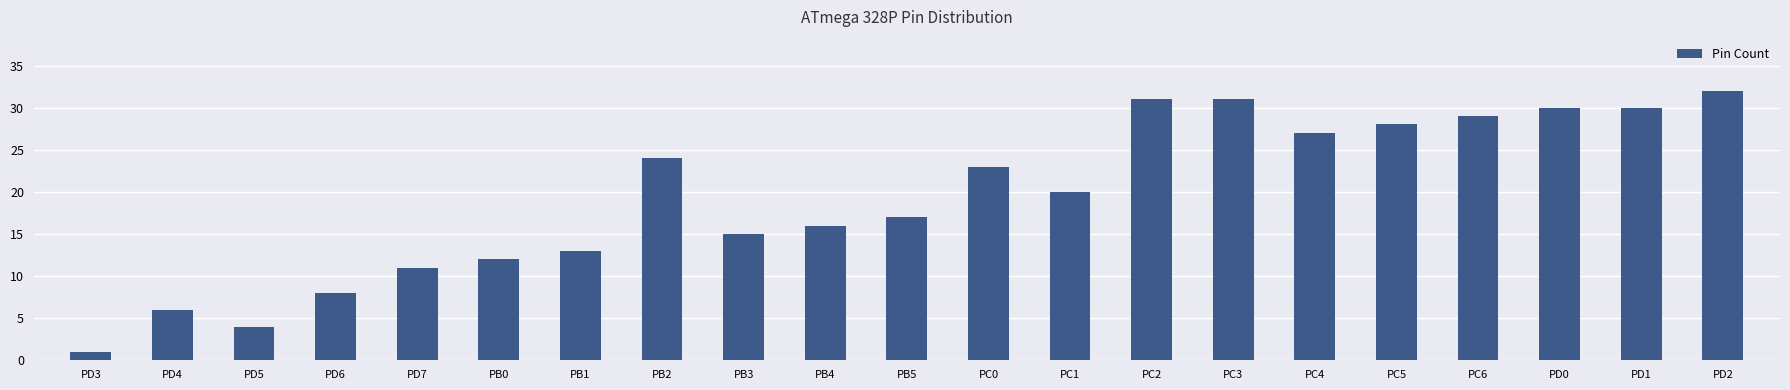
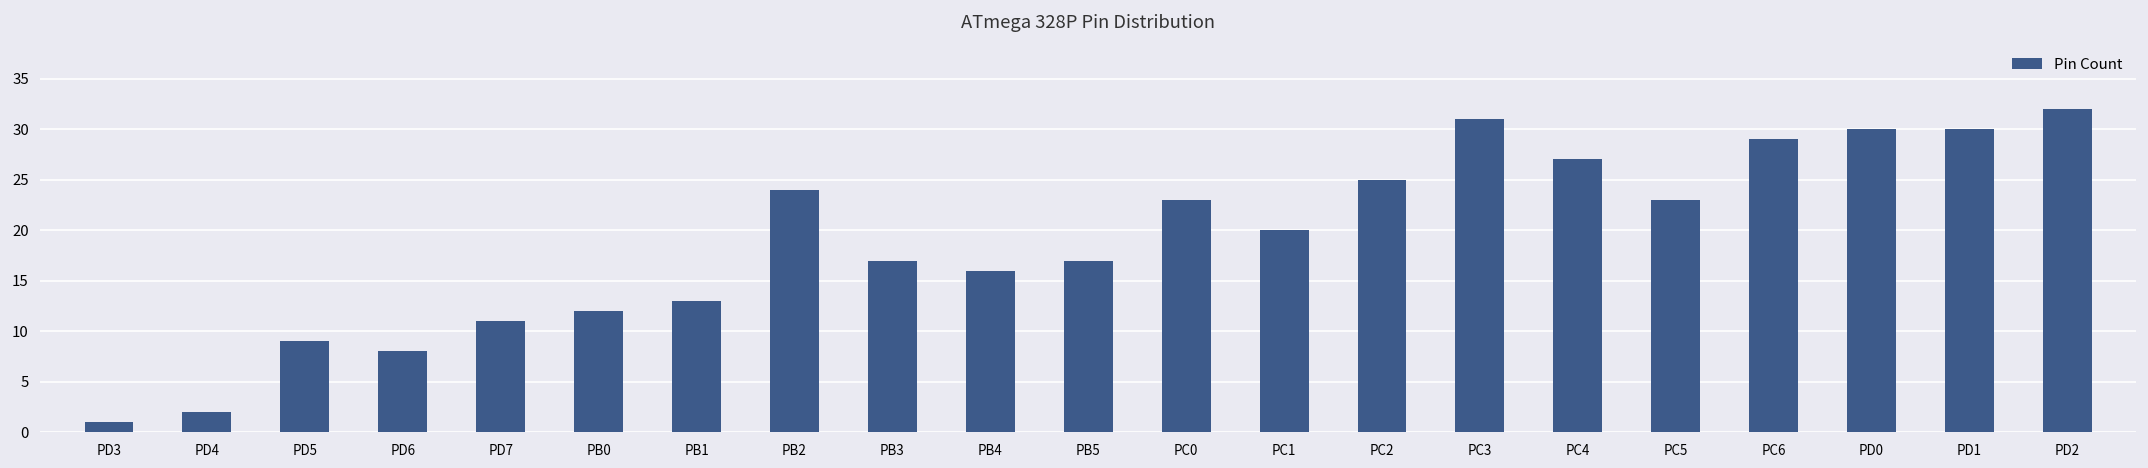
PD4: 6 -> 2
PD5: 4 -> 9
PB3: 15 -> 17
PC2: 31 -> 25
PC5: 28 -> 23
